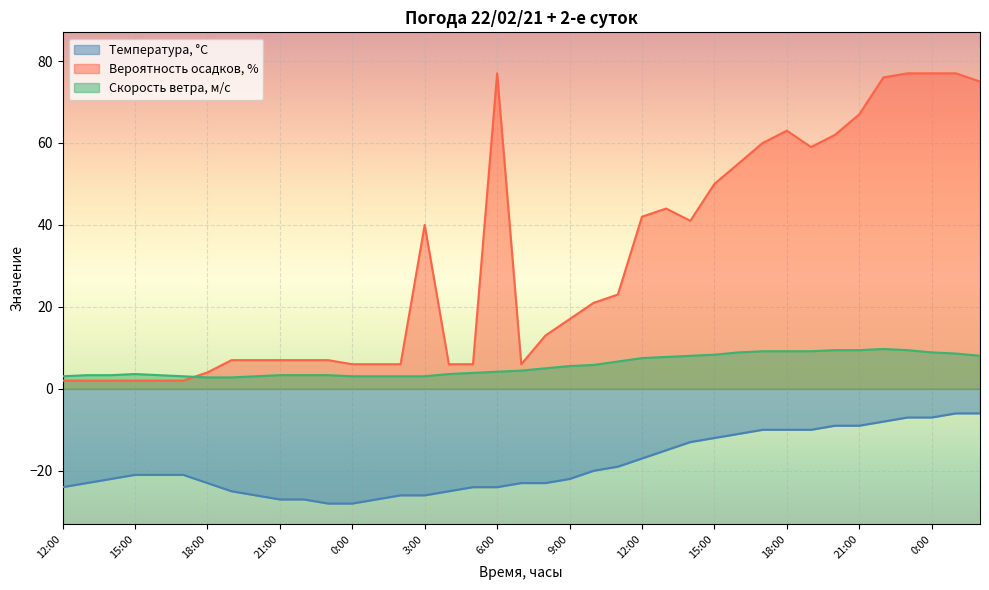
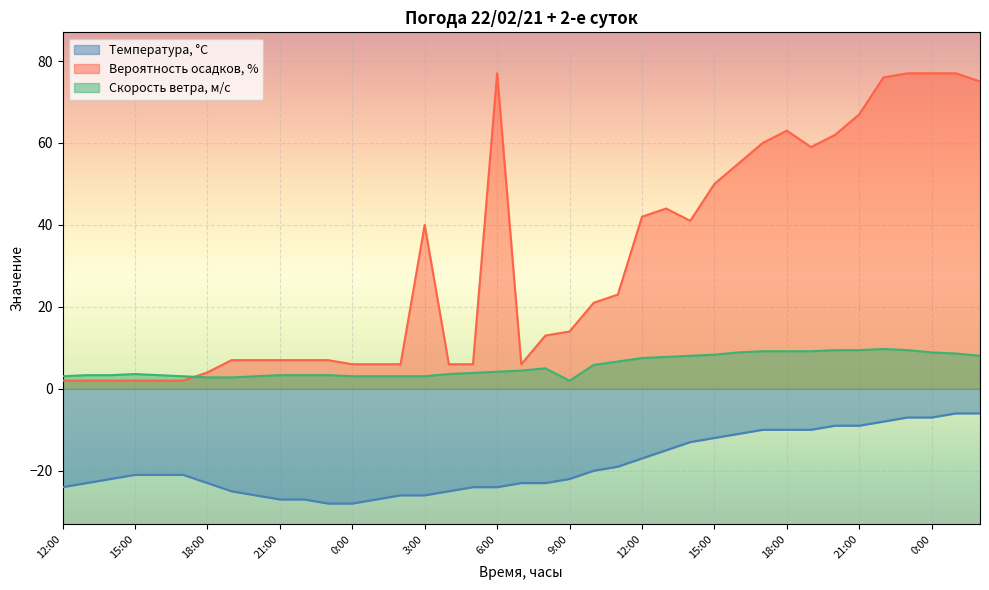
Вероятность осадков, %, 9:00: 17 -> 14
Скорость ветра, м/c, 9:00: 6 -> 2
